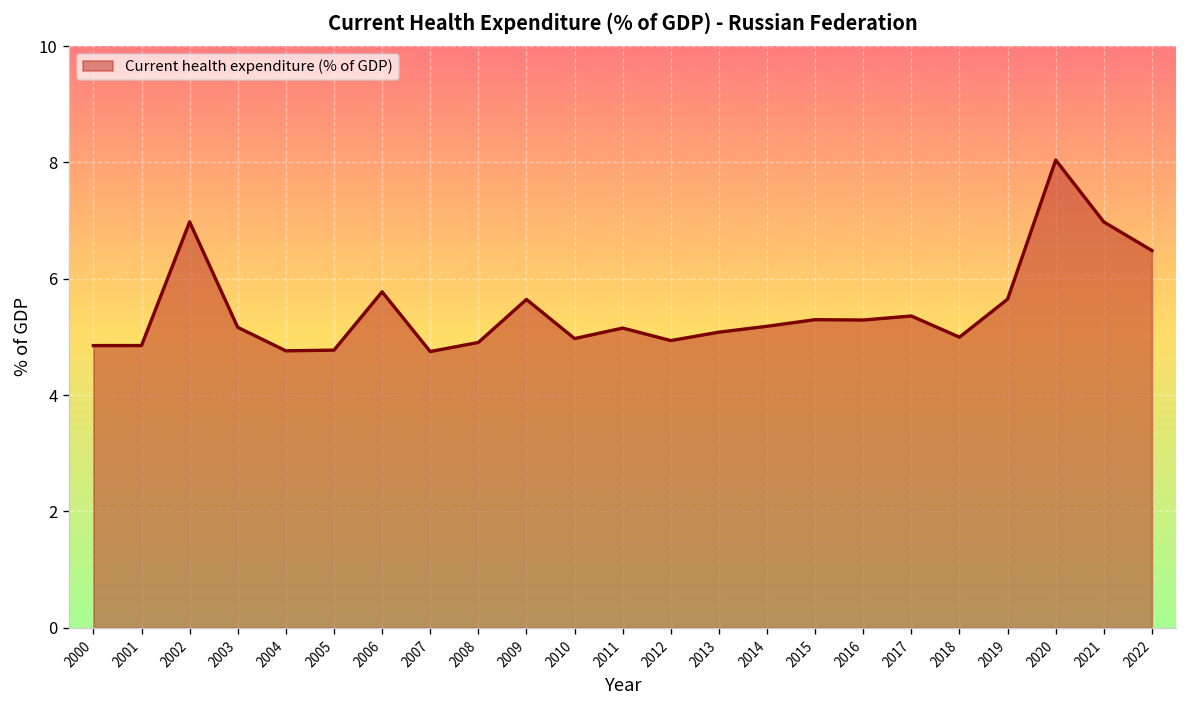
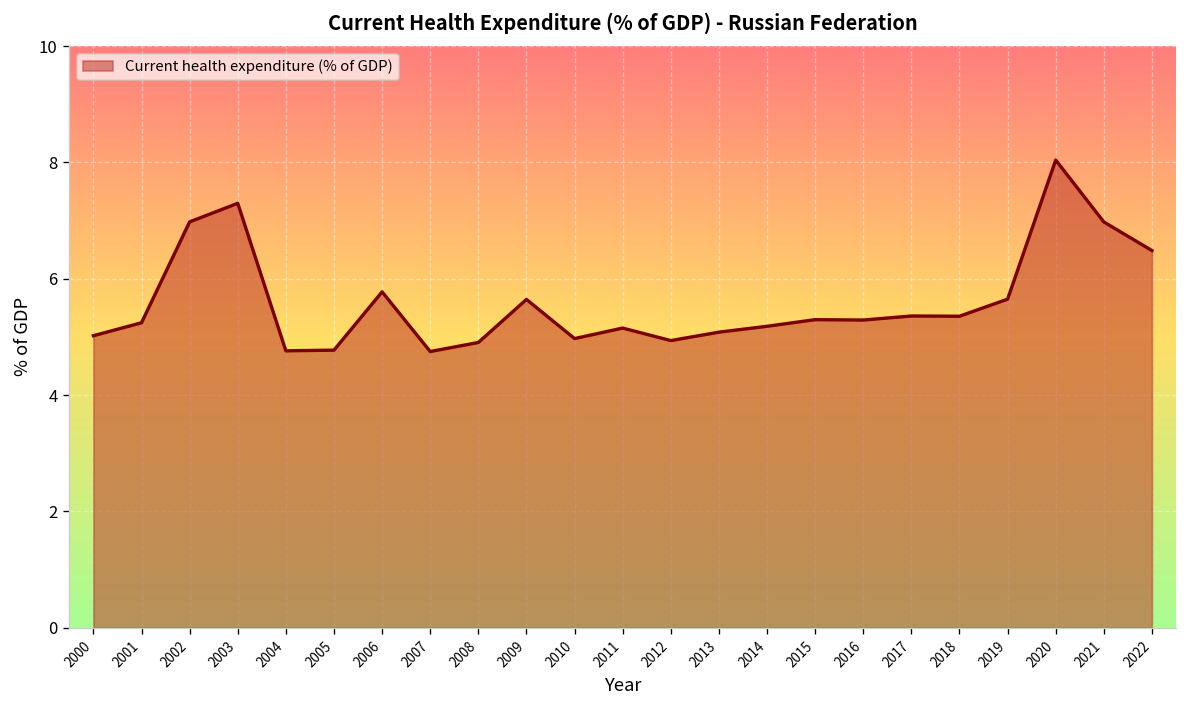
2000: 4.9 -> 5.0
2001: 4.9 -> 5.2
2003: 5.2 -> 7.3
2018: 5.0 -> 5.4
